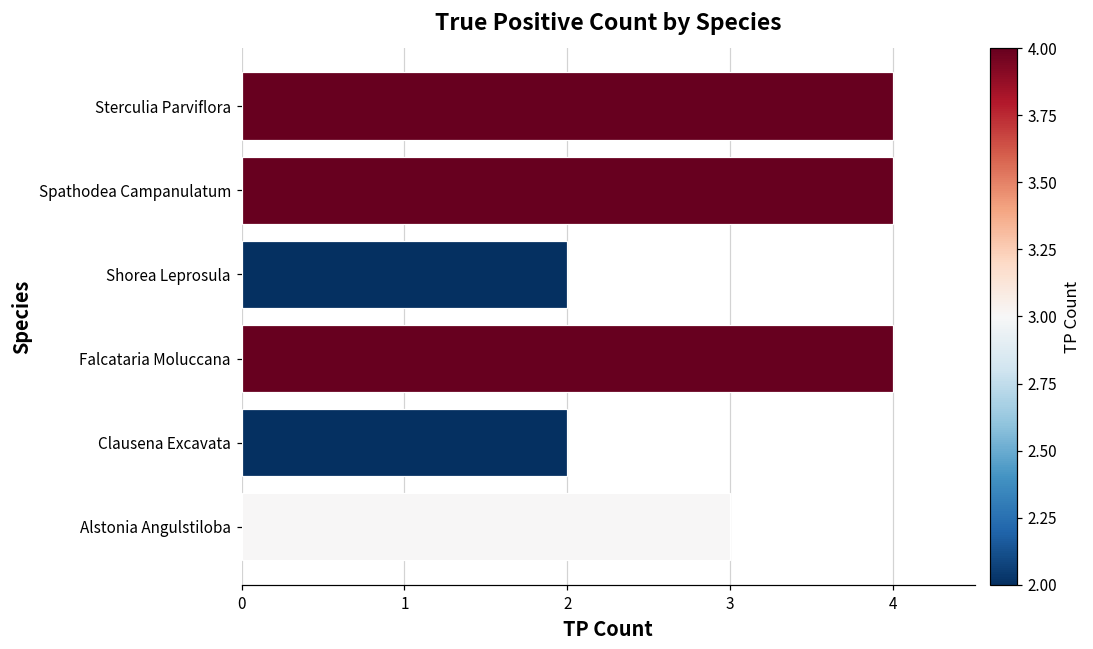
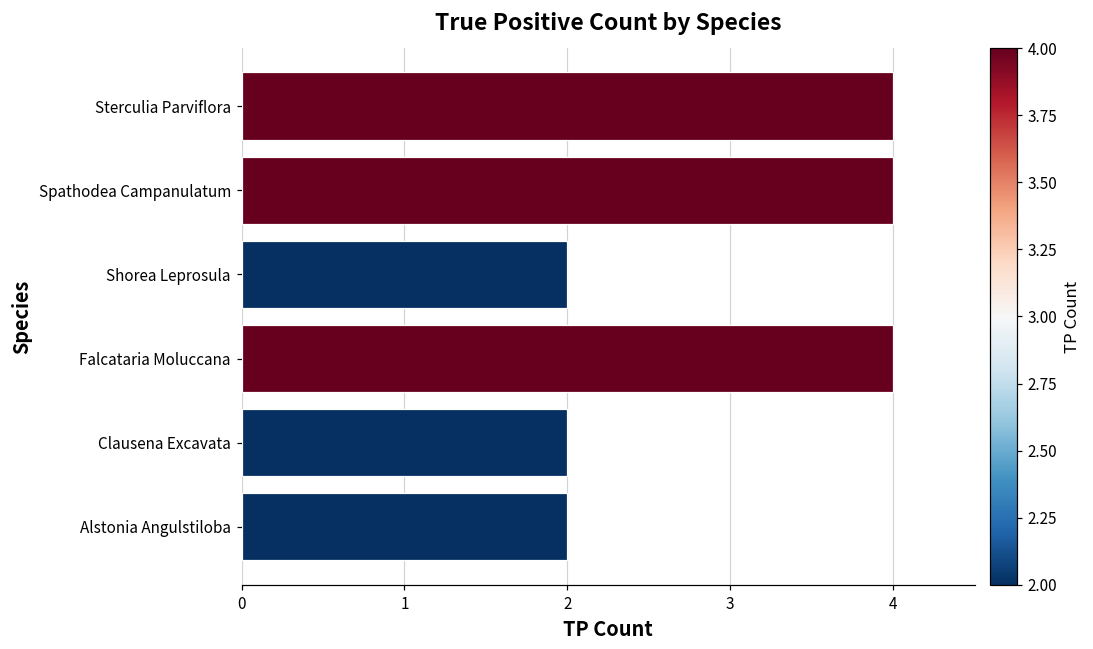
Alstonia Angulstiloba: 3 -> 2
